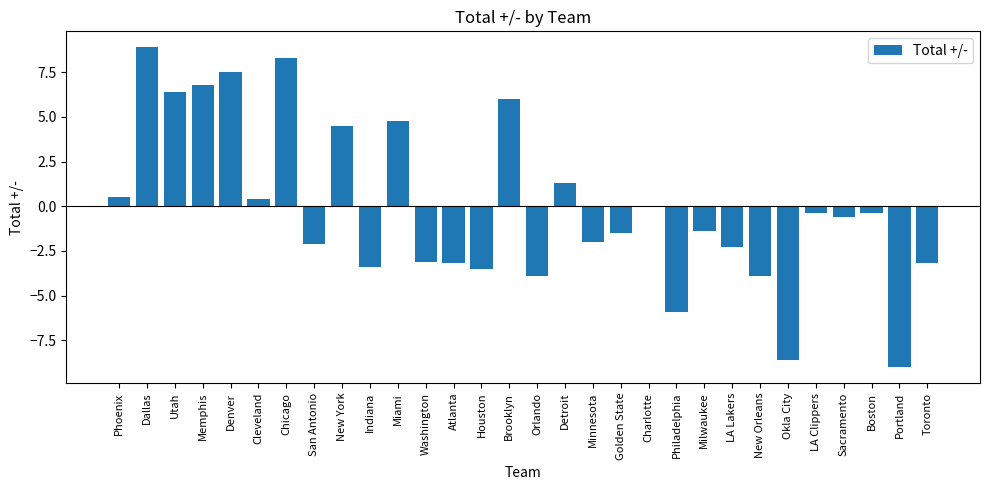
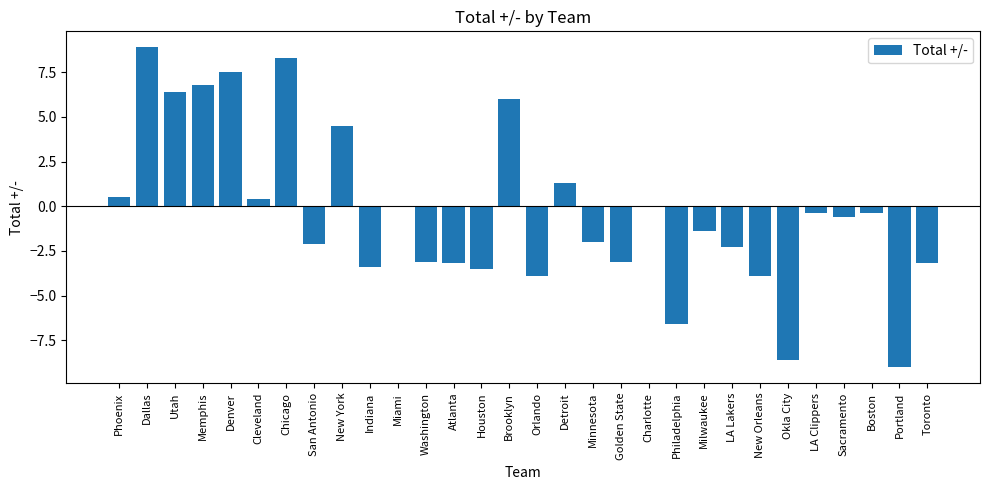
Miami: 4.8 -> 0.0
Golden State: -1.5 -> -3.1
Philadelphia: -5.9 -> -6.6
